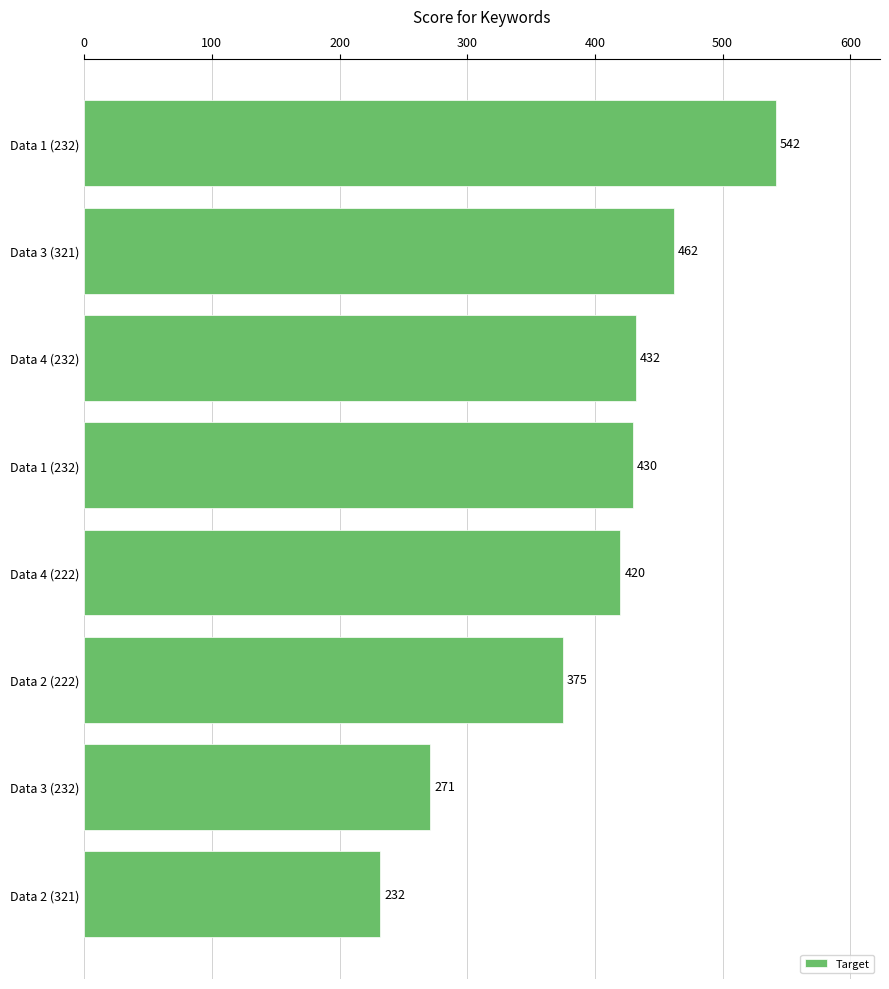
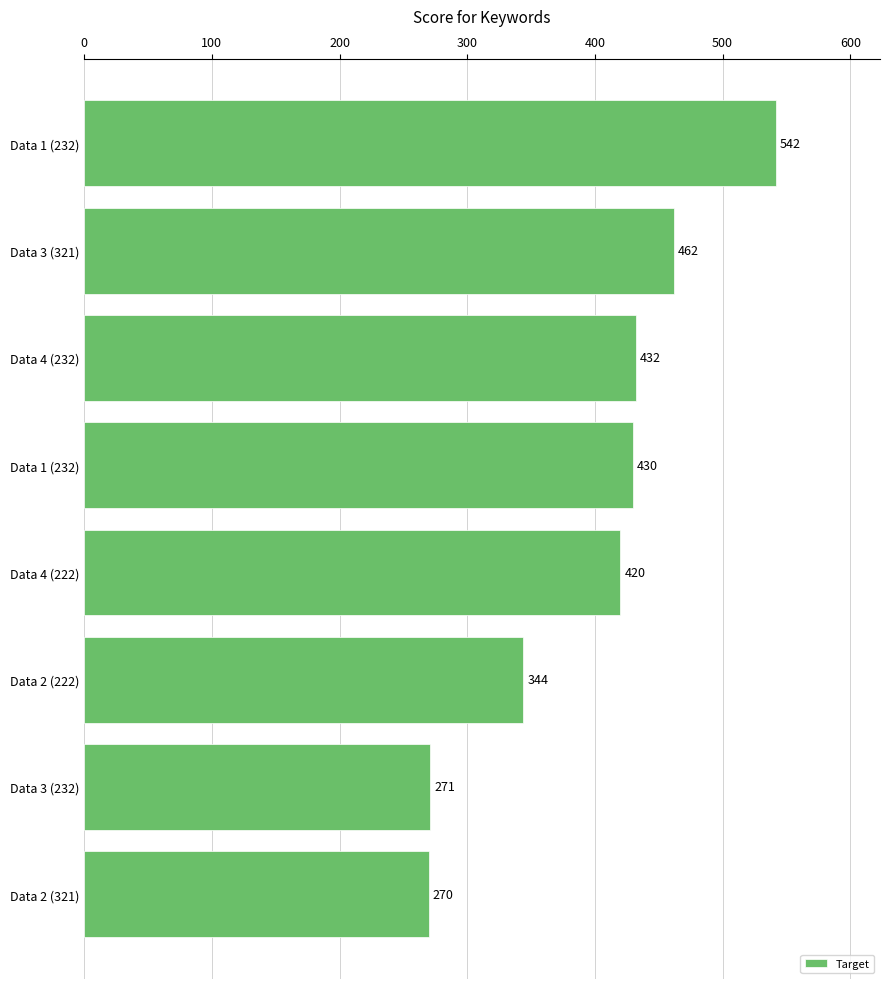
Data 2 (222): 375 -> 344
Data 2 (321): 232 -> 270
